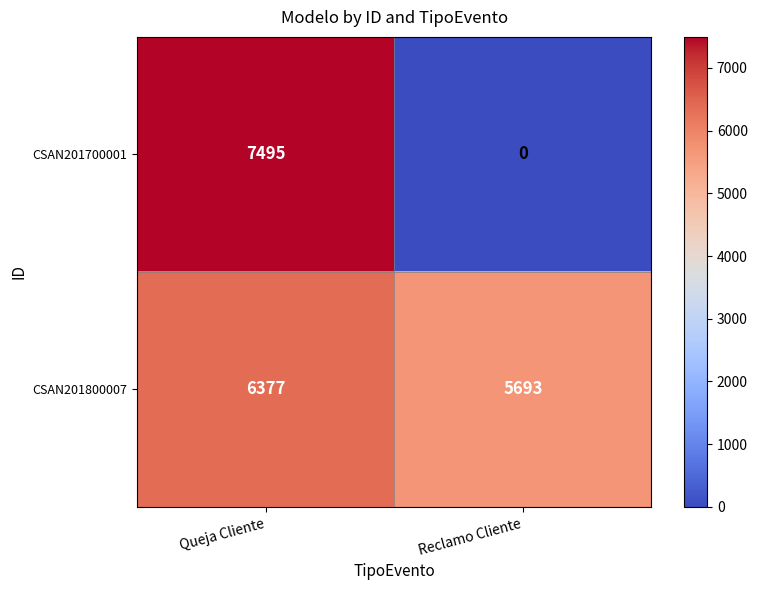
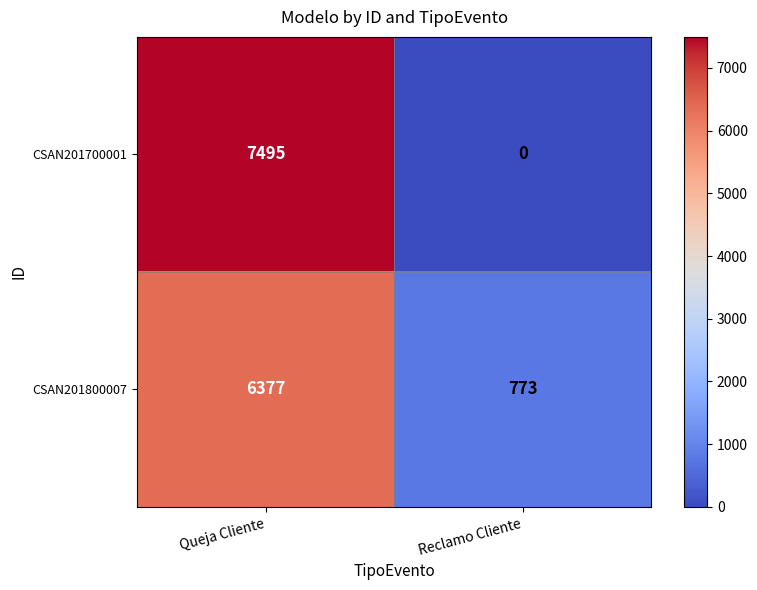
CSAN201800007, Reclamo Cliente: 5693 -> 773
